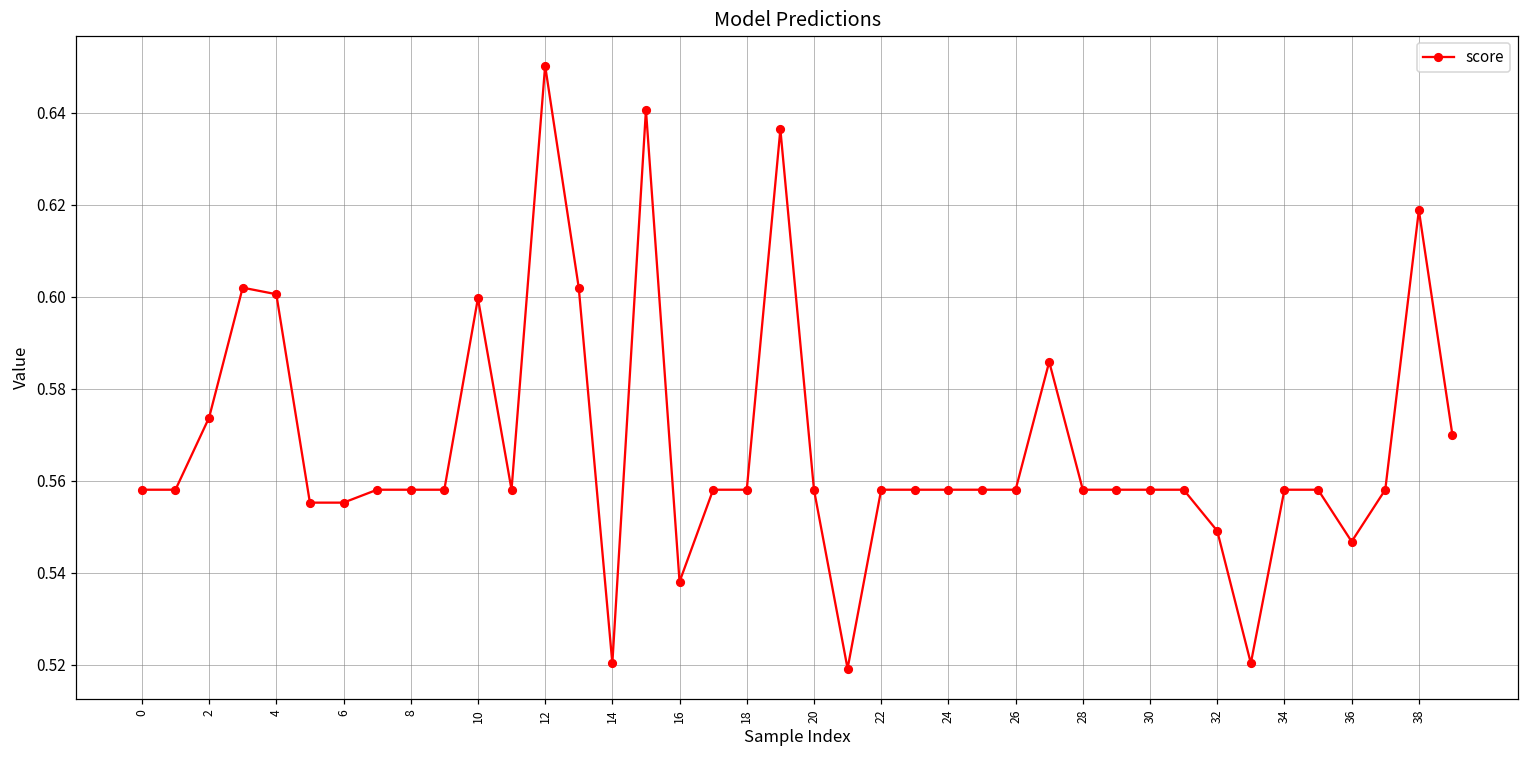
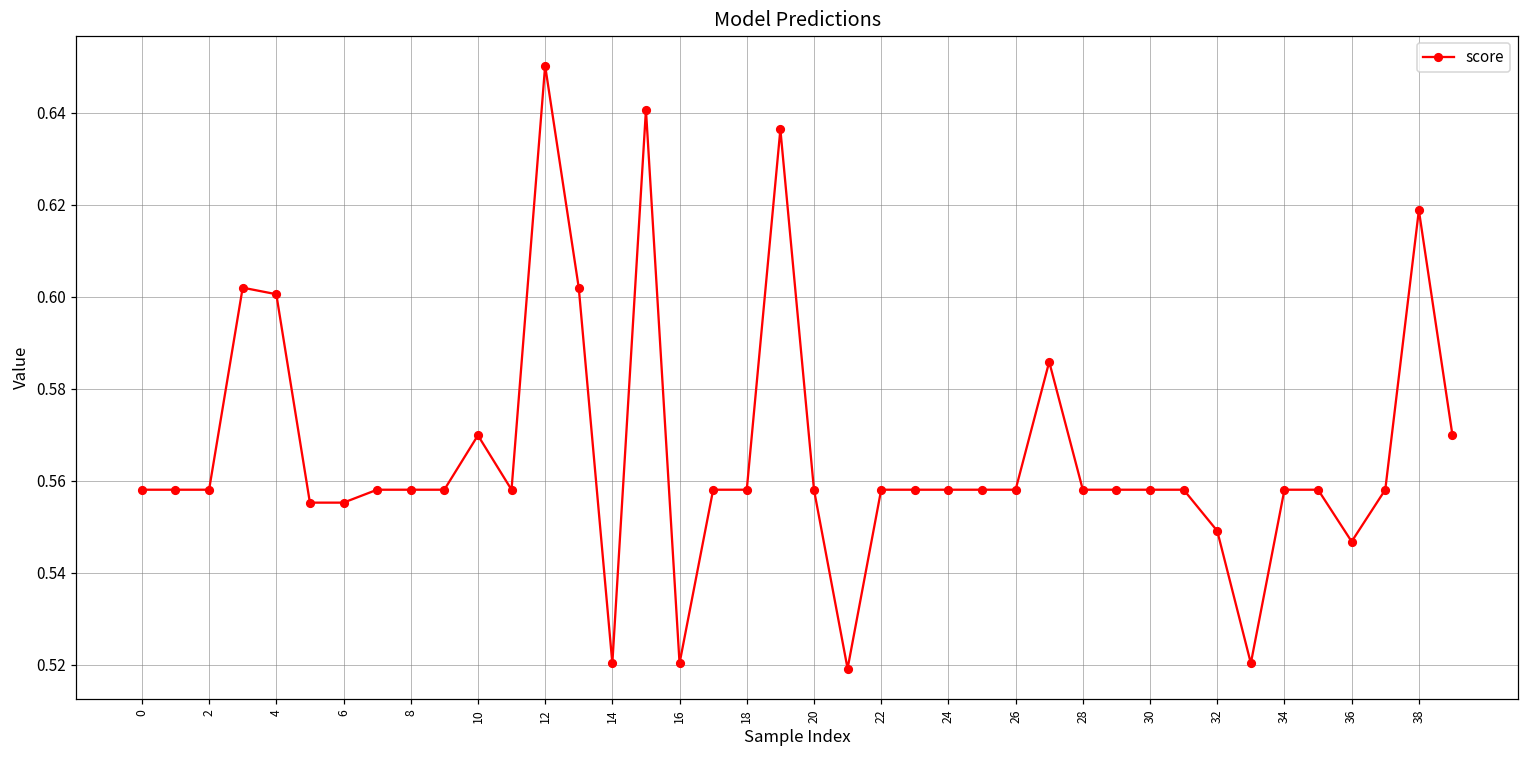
2: 0.574 -> 0.558
10: 0.600 -> 0.570
16: 0.538 -> 0.520
